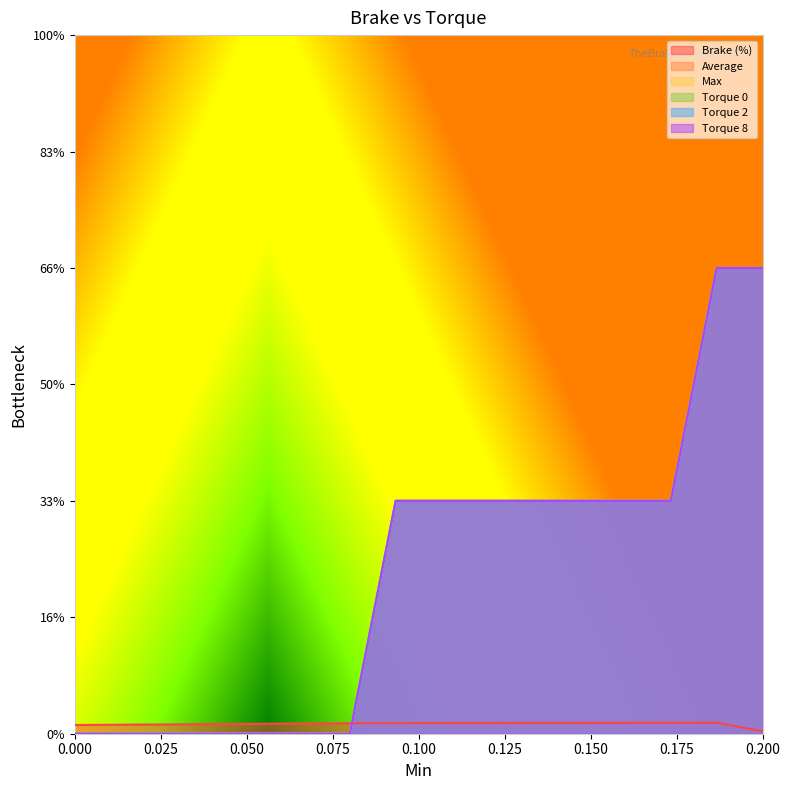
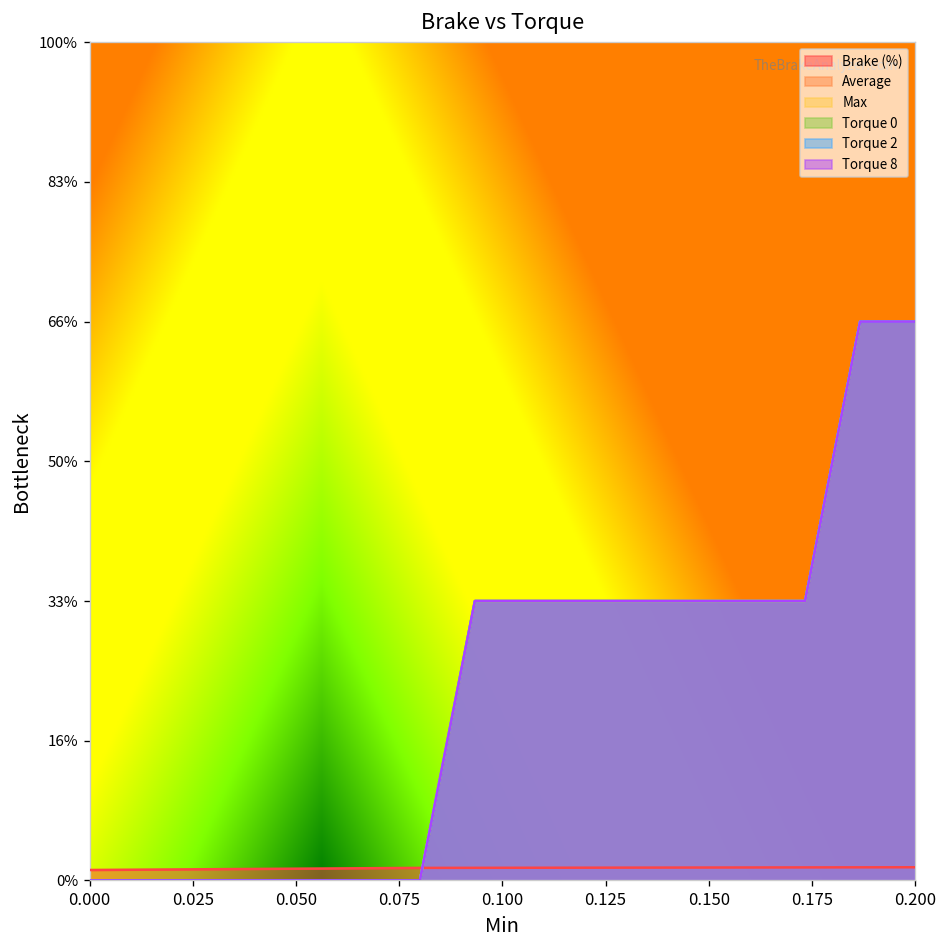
Brake (%), 0.200: 0% -> 2%
